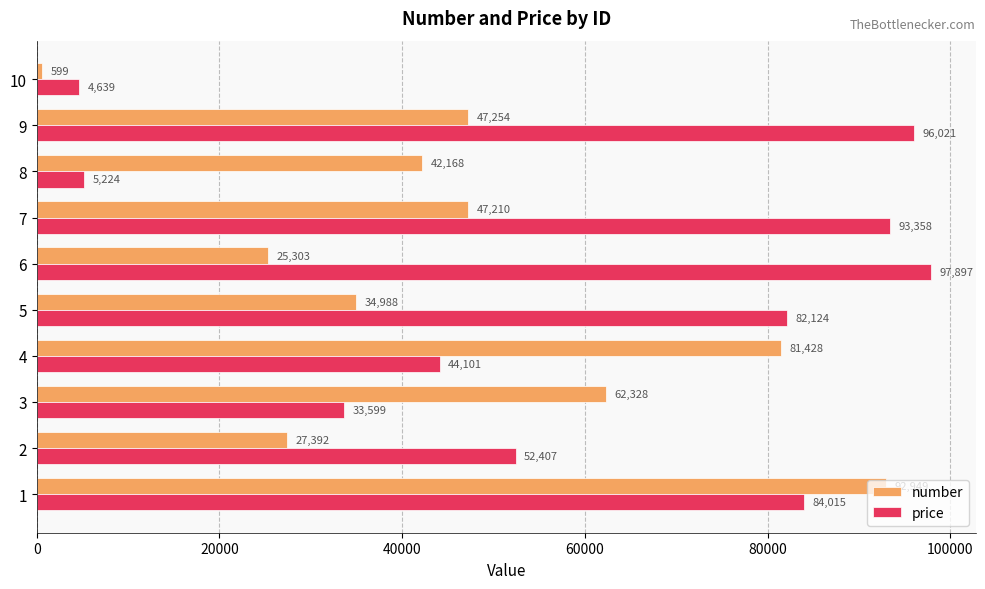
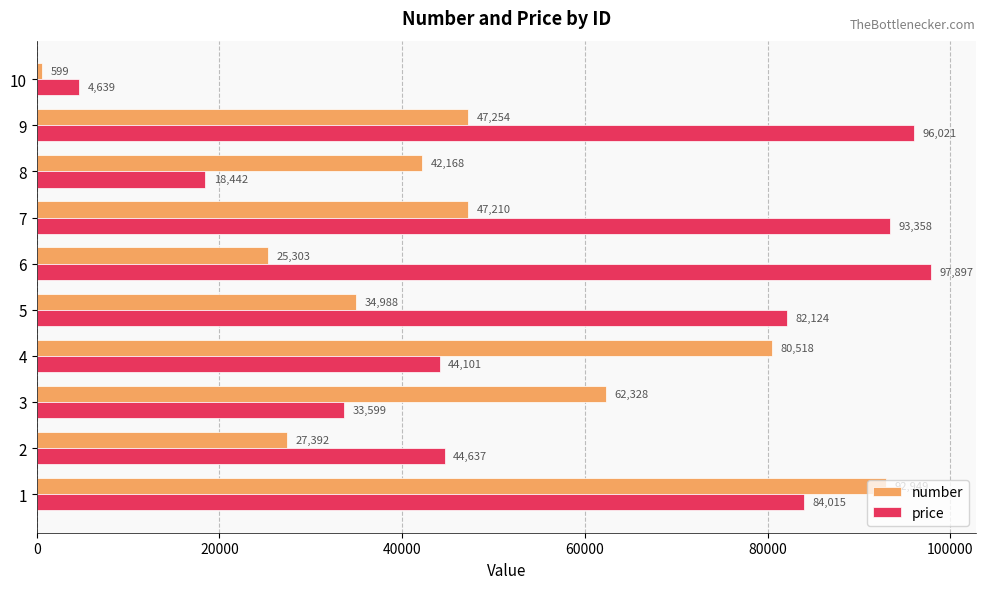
price, 8: 5,224 -> 18,442
number, 4: 81,428 -> 80,518
price, 2: 52,407 -> 44,637
